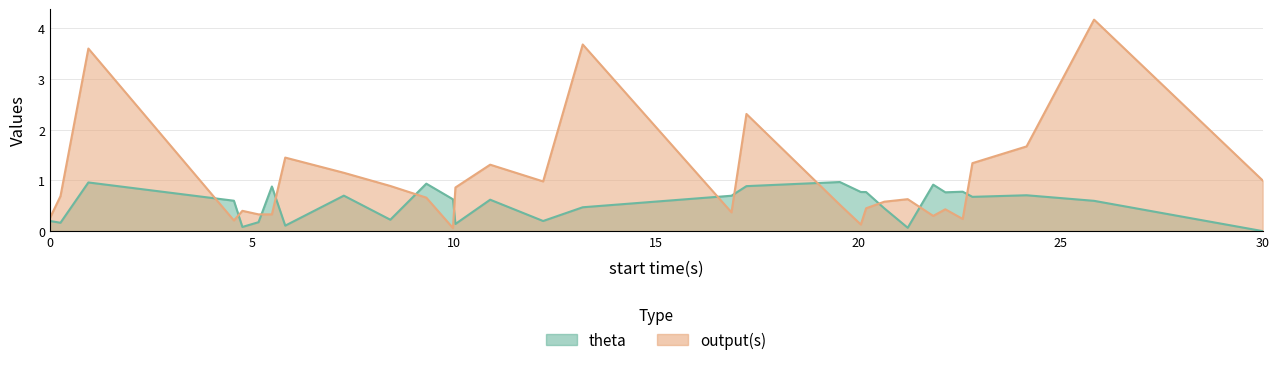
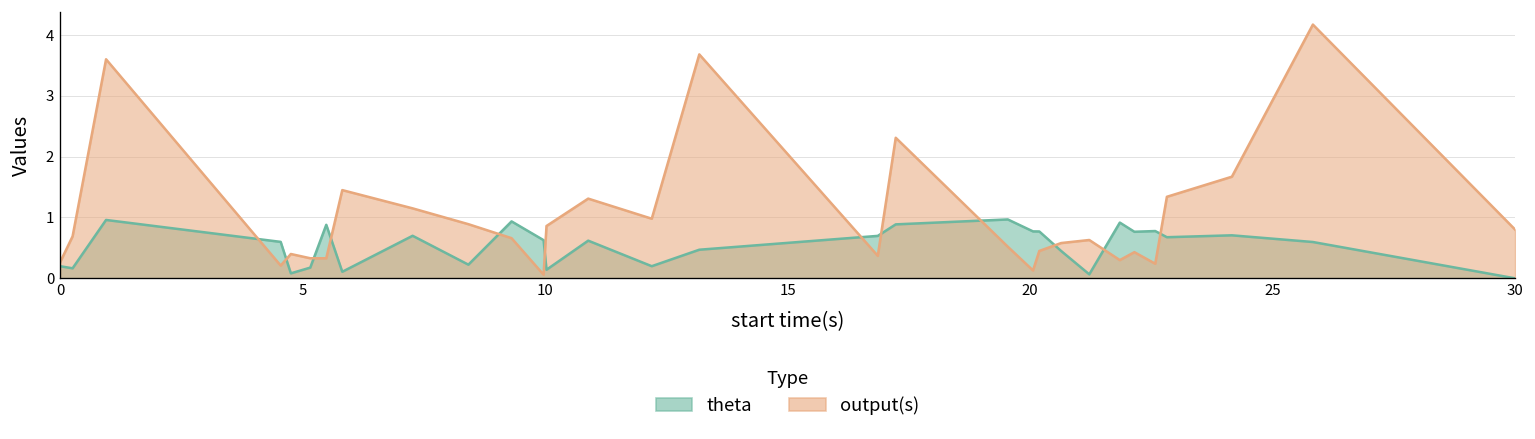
output(s), 30: 1.0 -> 0.8
